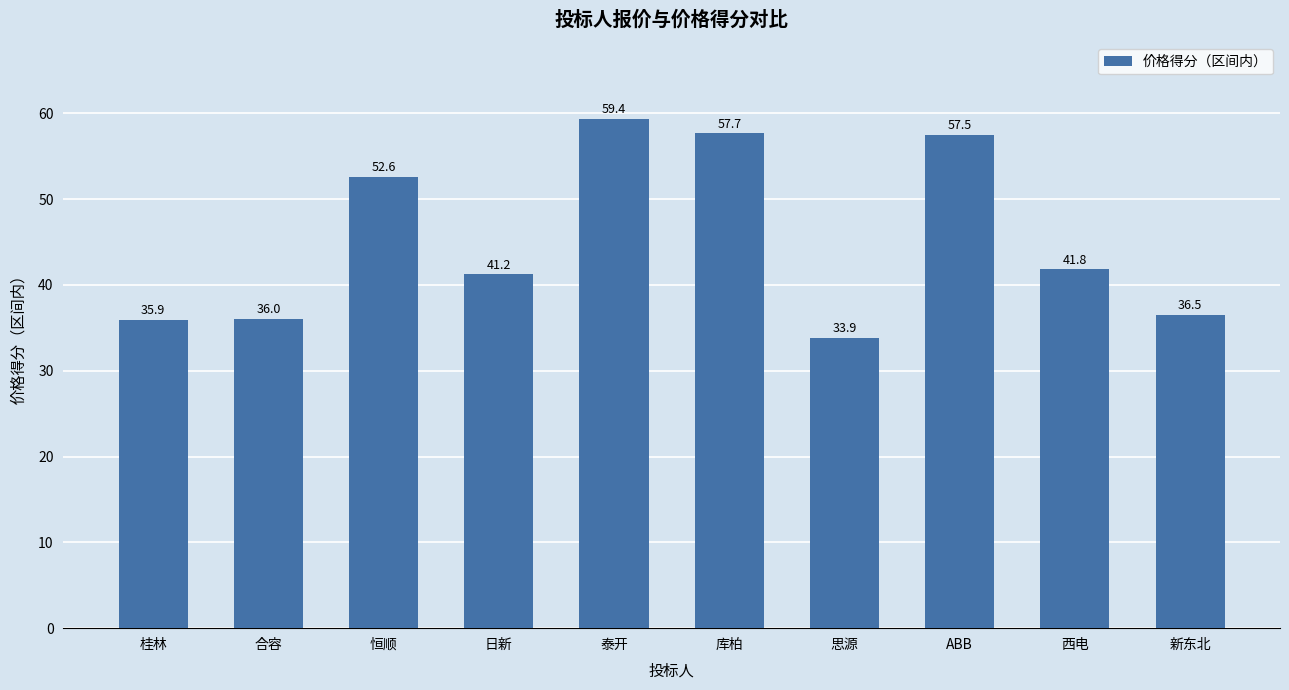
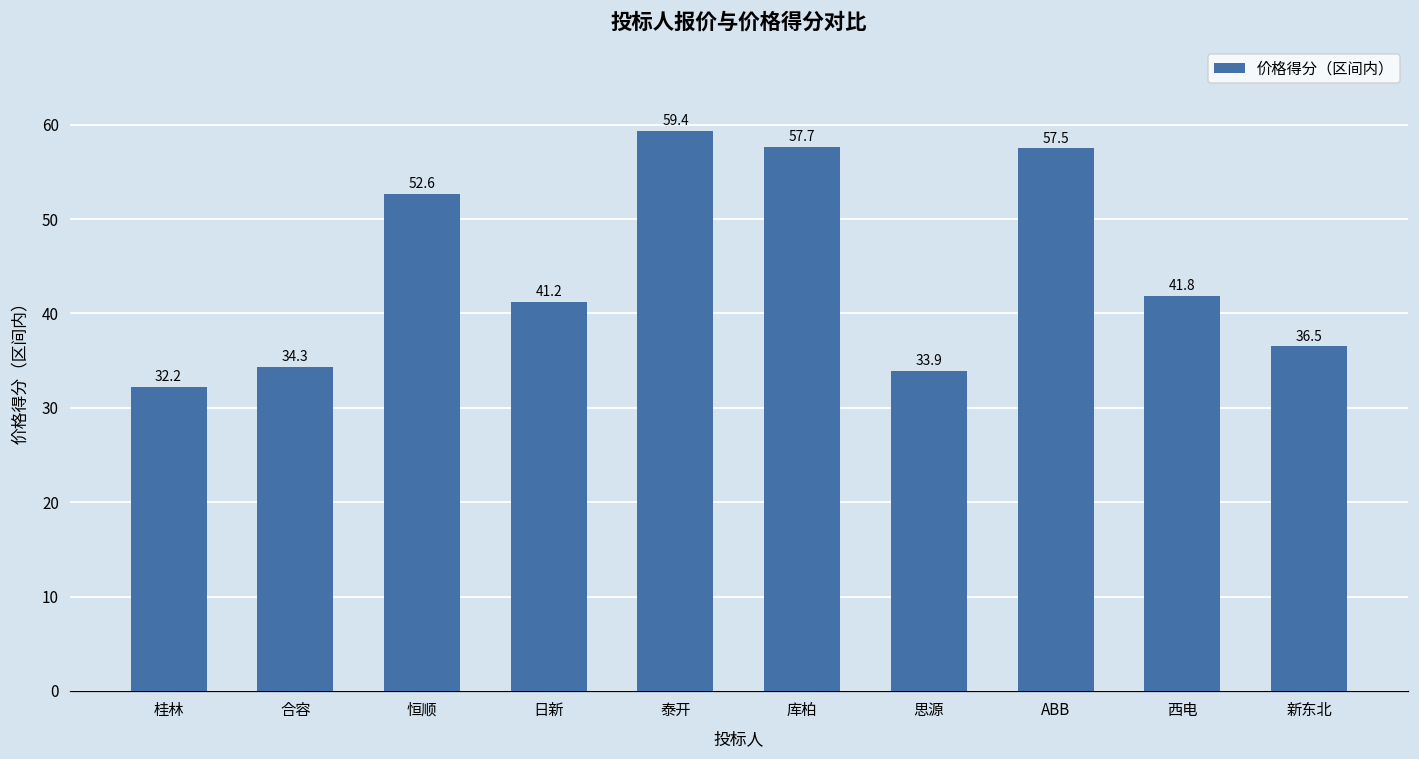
桂林: 35.9 -> 32.2
合容: 36.0 -> 34.3
